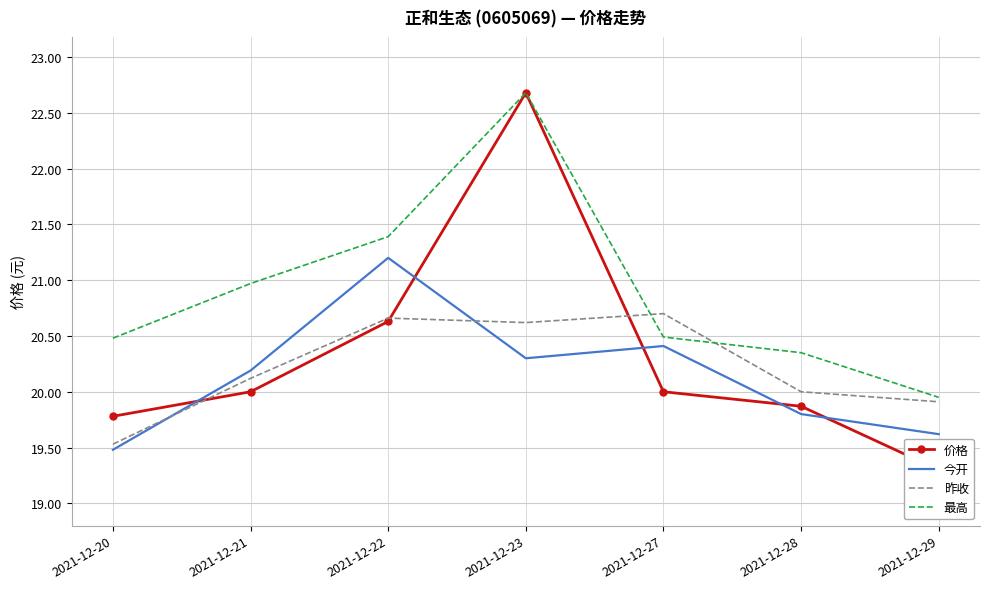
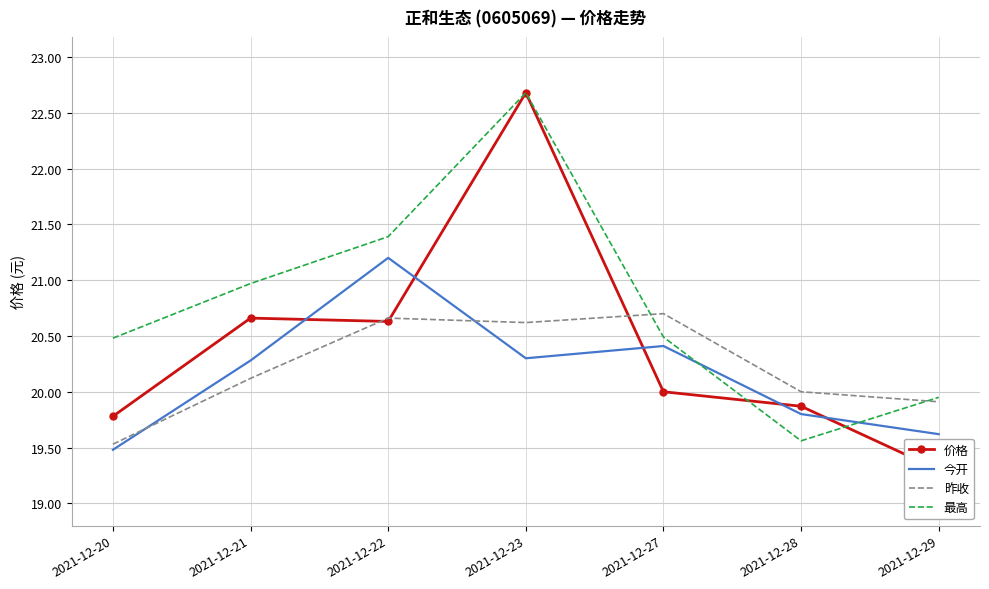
价格, 2021-12-21: 20.00 -> 20.66
今开, 2021-12-21: 20.19 -> 20.28
最高, 2021-12-28: 20.35 -> 19.56
